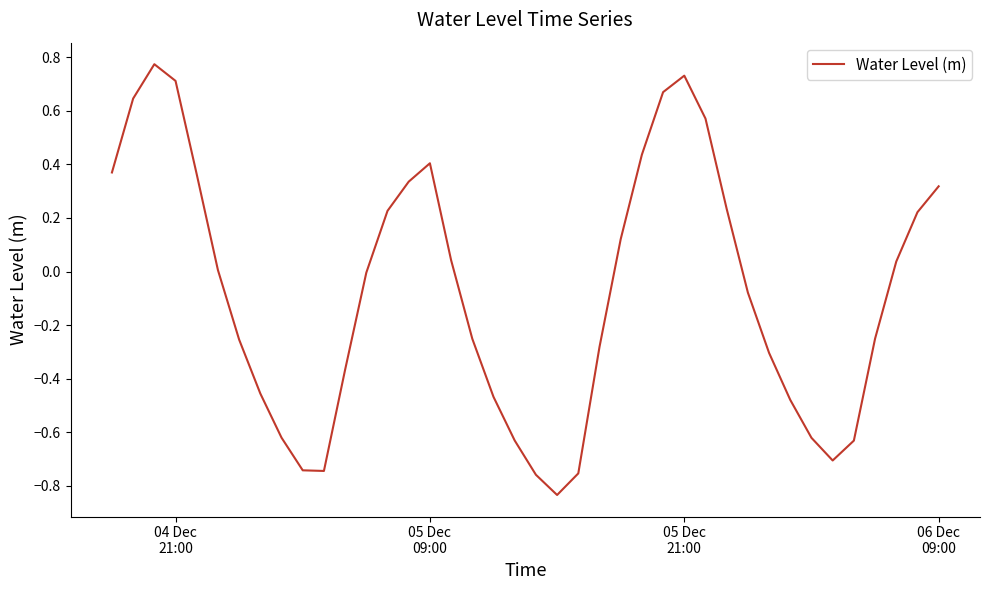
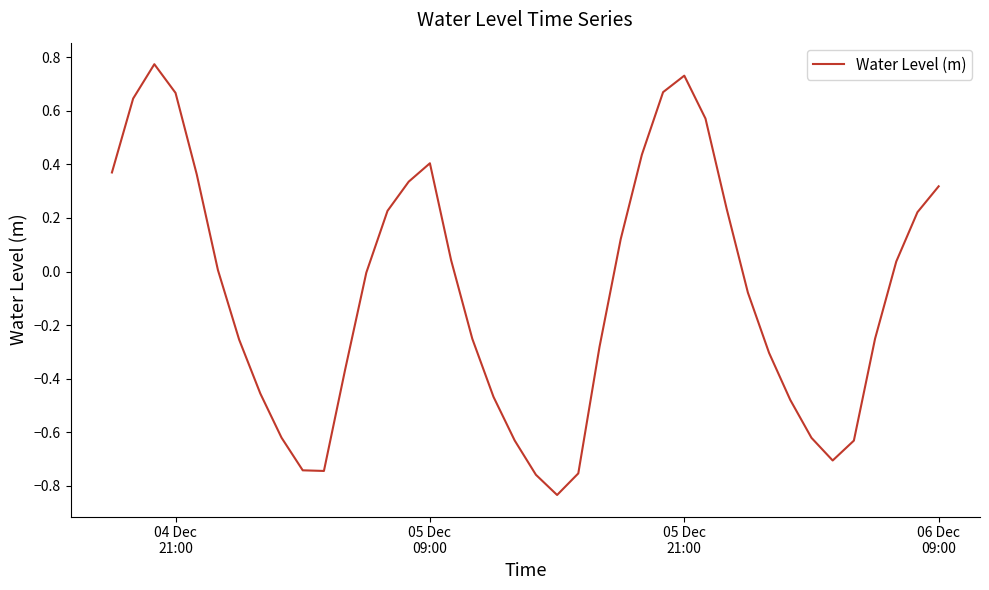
04 Dec 21:00: 0.71 -> 0.67
